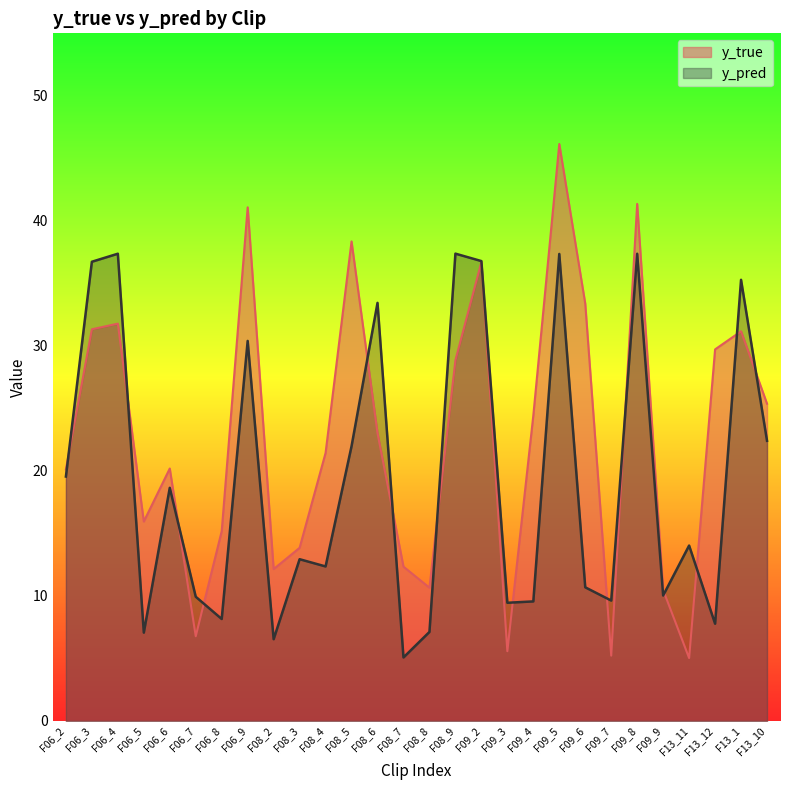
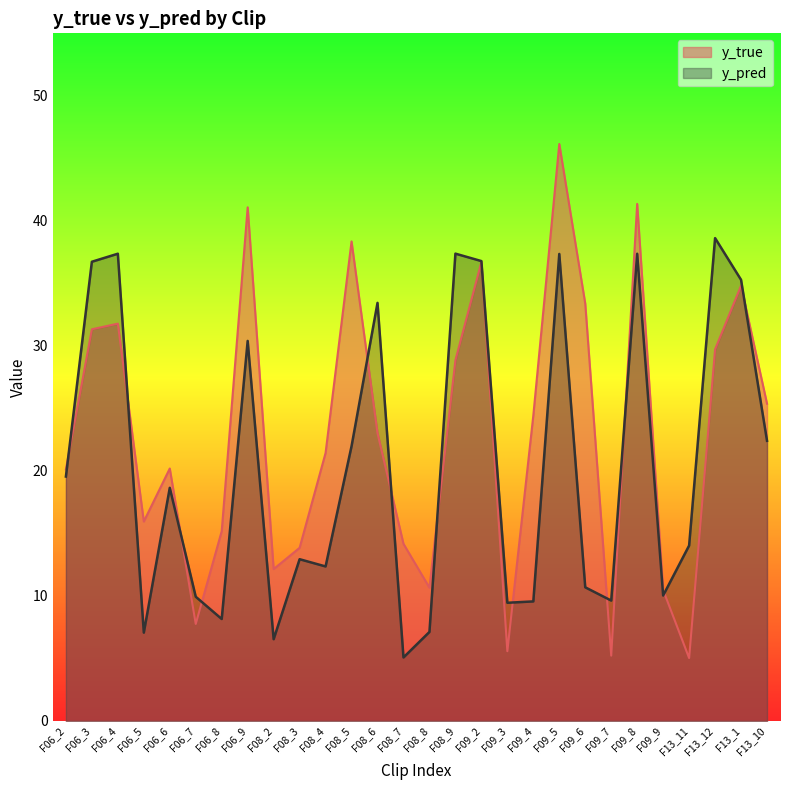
y_true, F06_7: 6.8 -> 7.8
y_true, F08_7: 12.3 -> 14.2
y_pred, F13_12: 7.8 -> 38.6
y_true, F13_1: 31.2 -> 34.8
